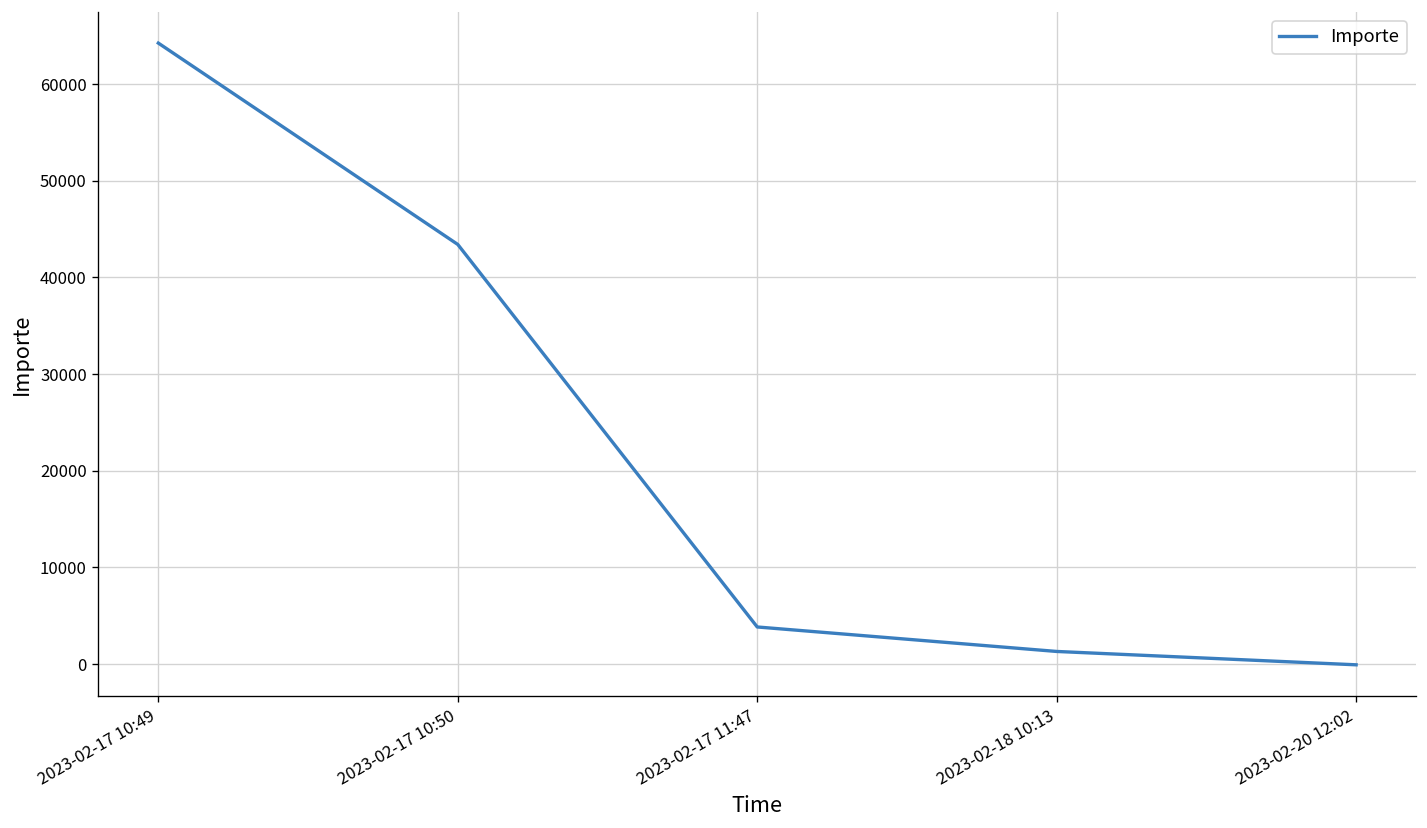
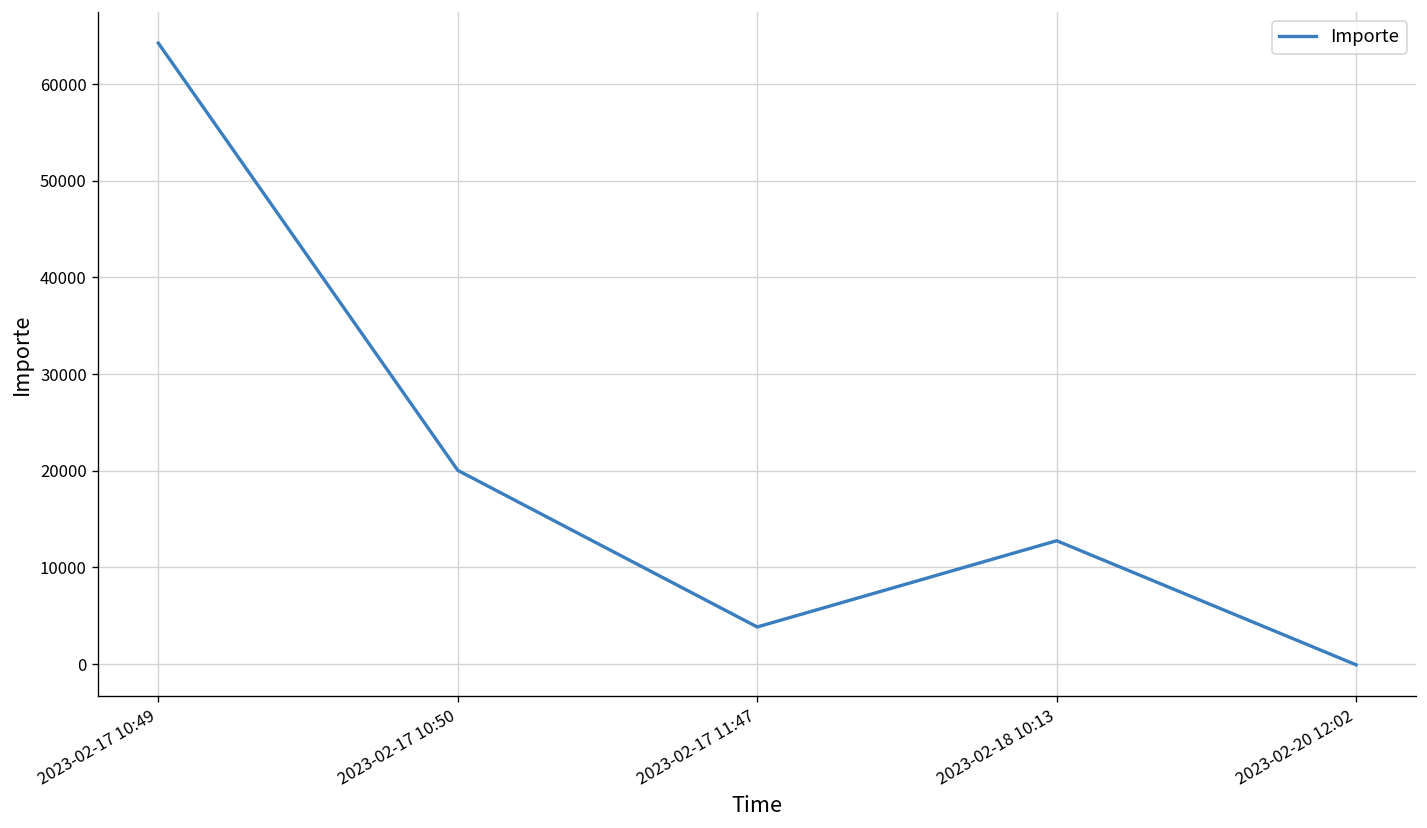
2023-02-17 10:50: 43000 -> 20000
2023-02-18 10:13: 1000 -> 13000
